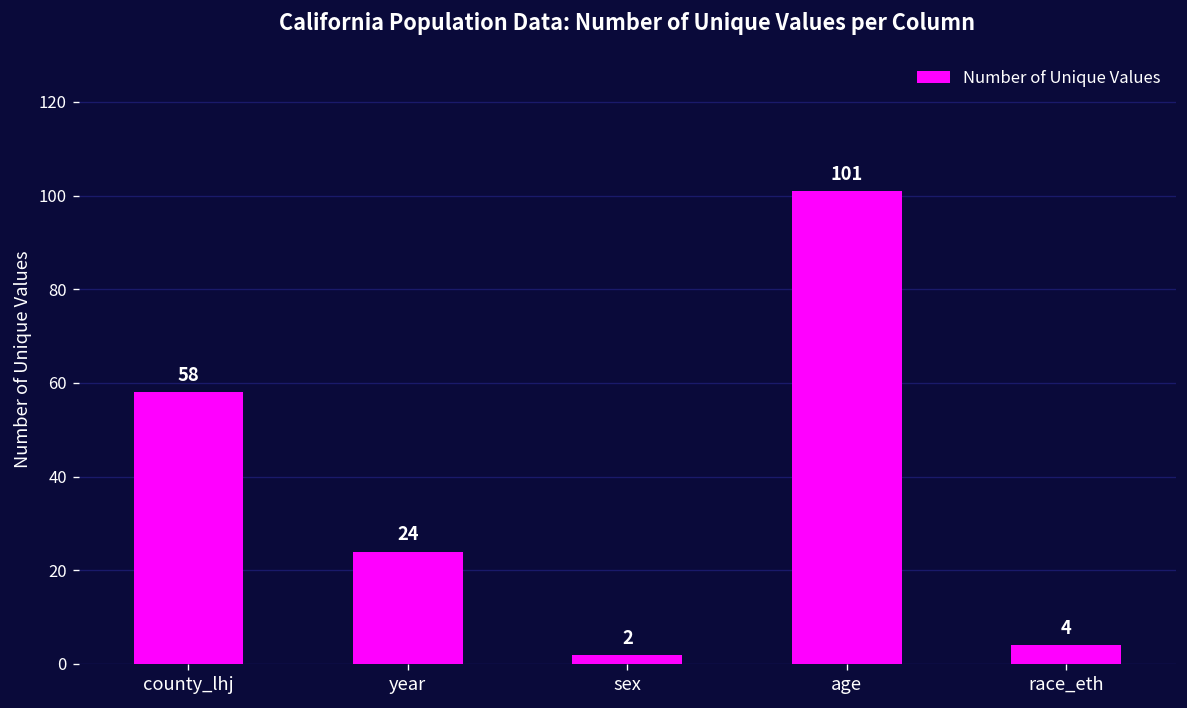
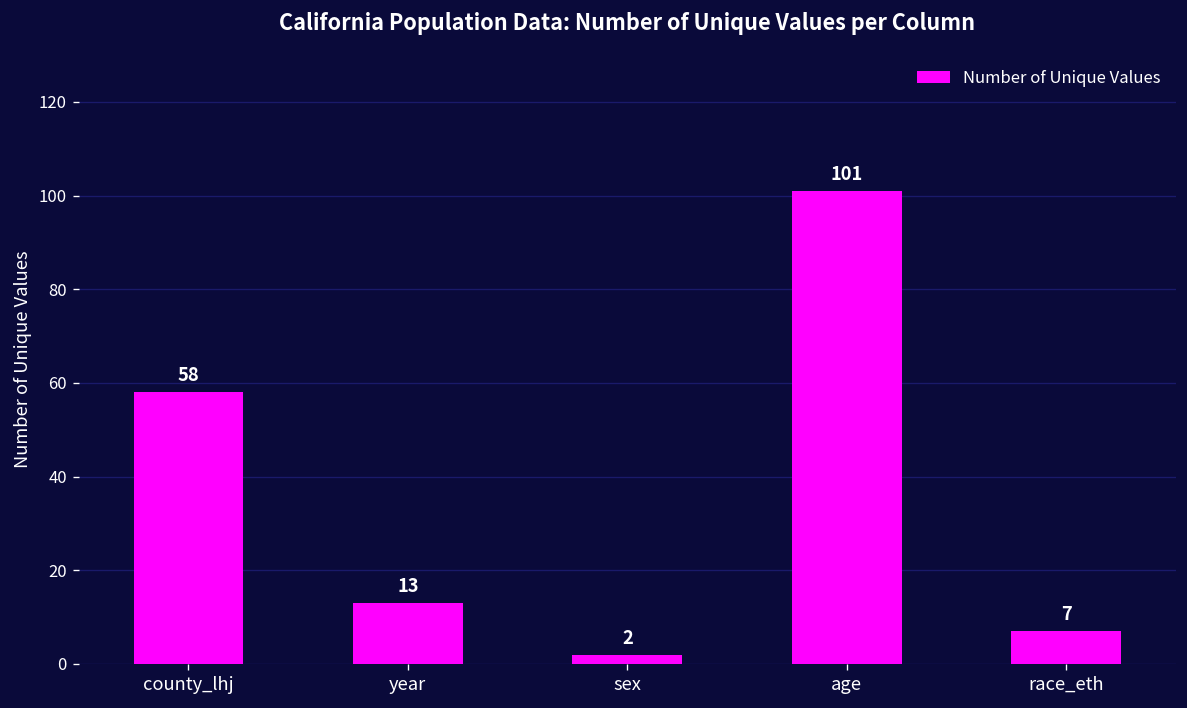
year: 24 -> 13
race_eth: 4 -> 7
